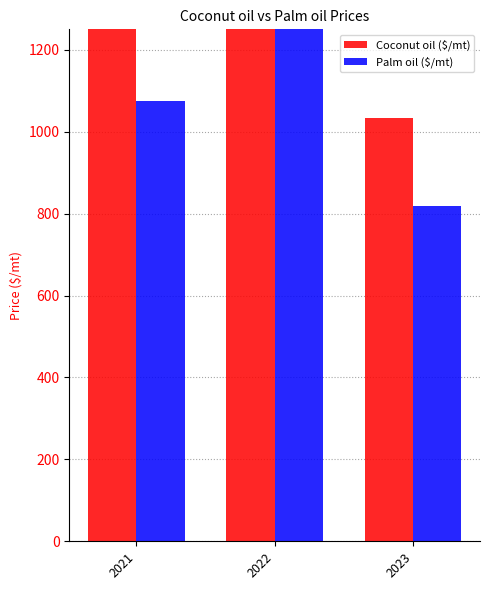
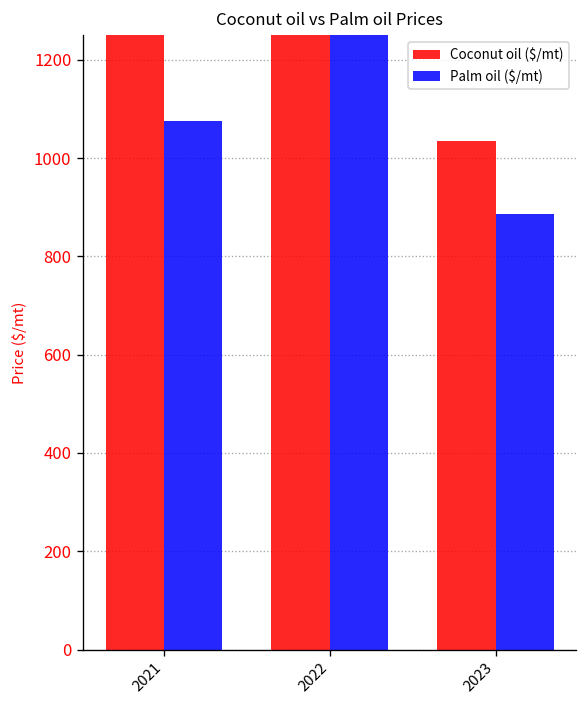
Palm oil ($/mt), 2023: 820 -> 890
